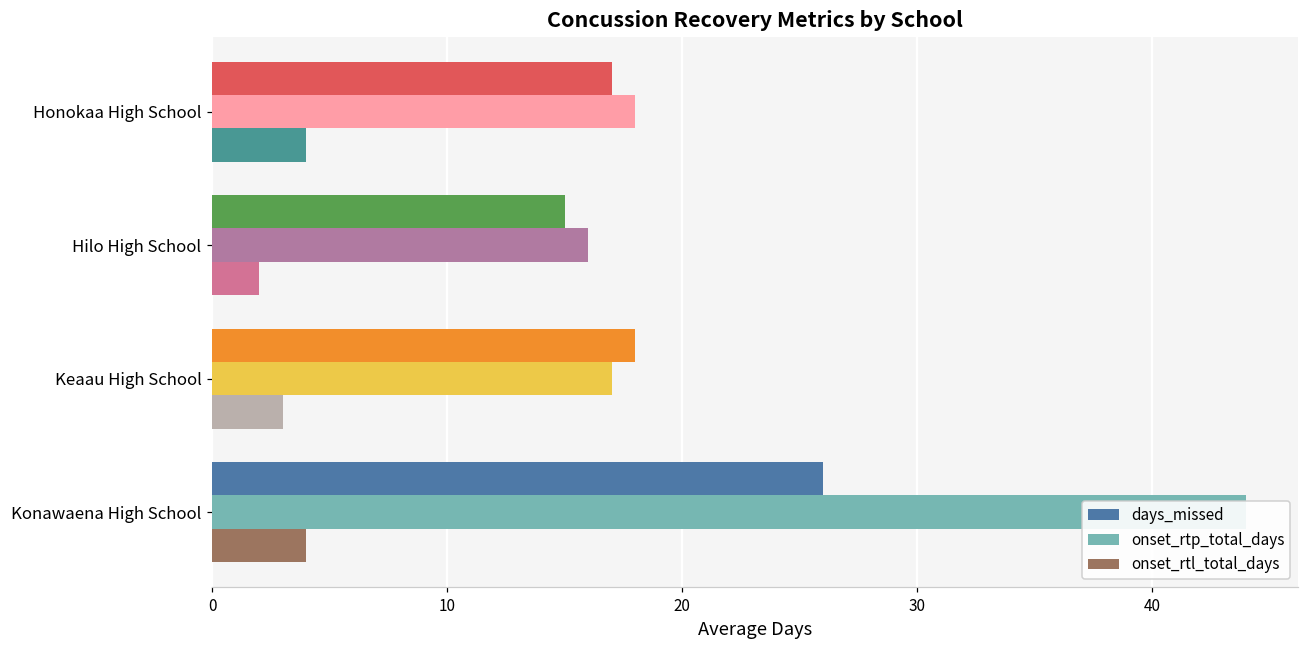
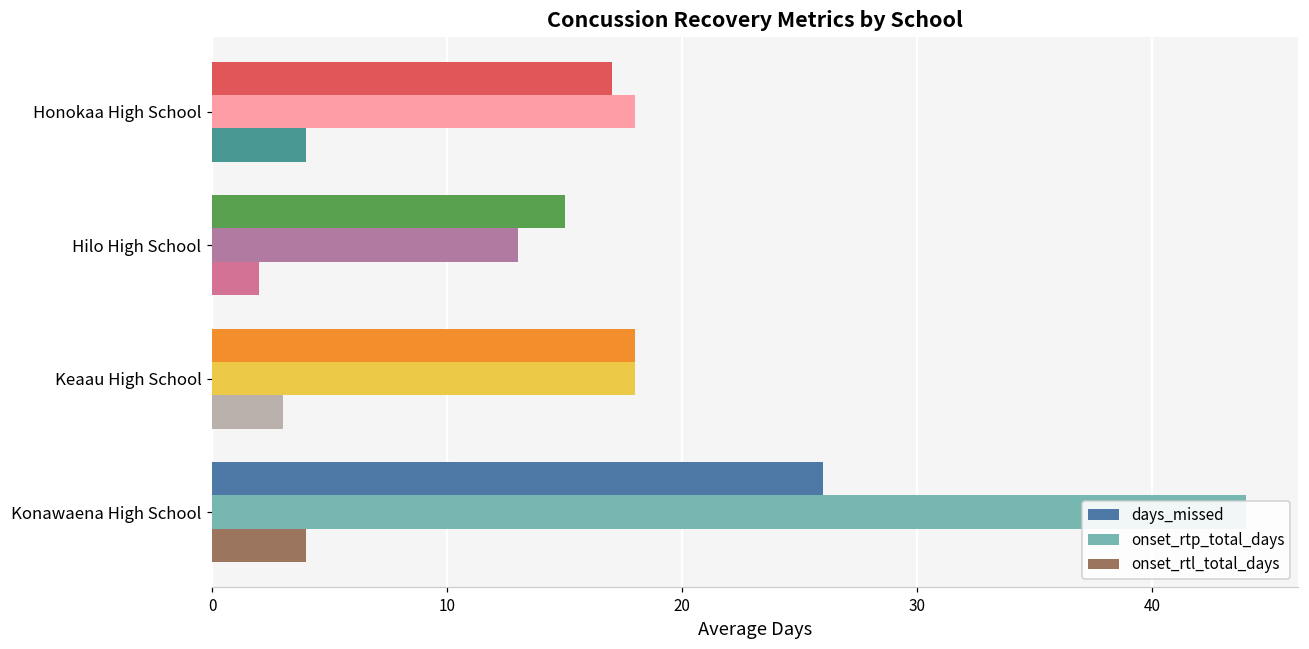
onset_rtp_total_days, Hilo High School: 16 -> 13
onset_rtp_total_days, Keaau High School: 17 -> 18
